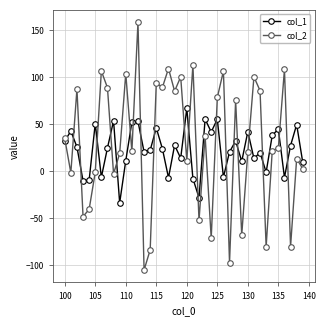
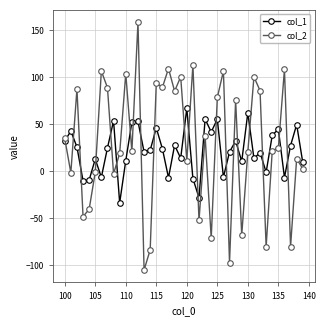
col_1, 105: 50 -> 10
col_1, 130: 40 -> 60
